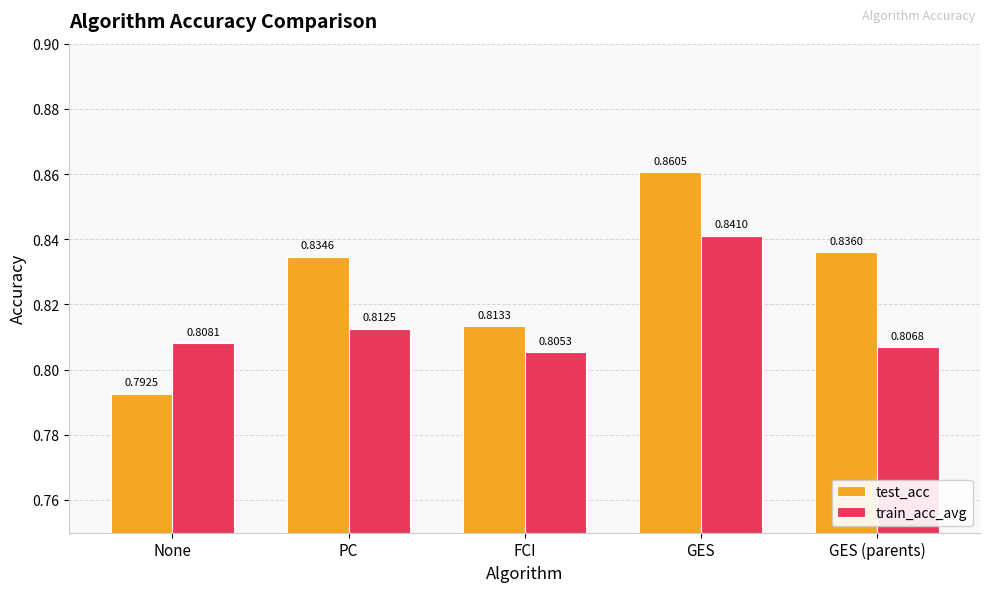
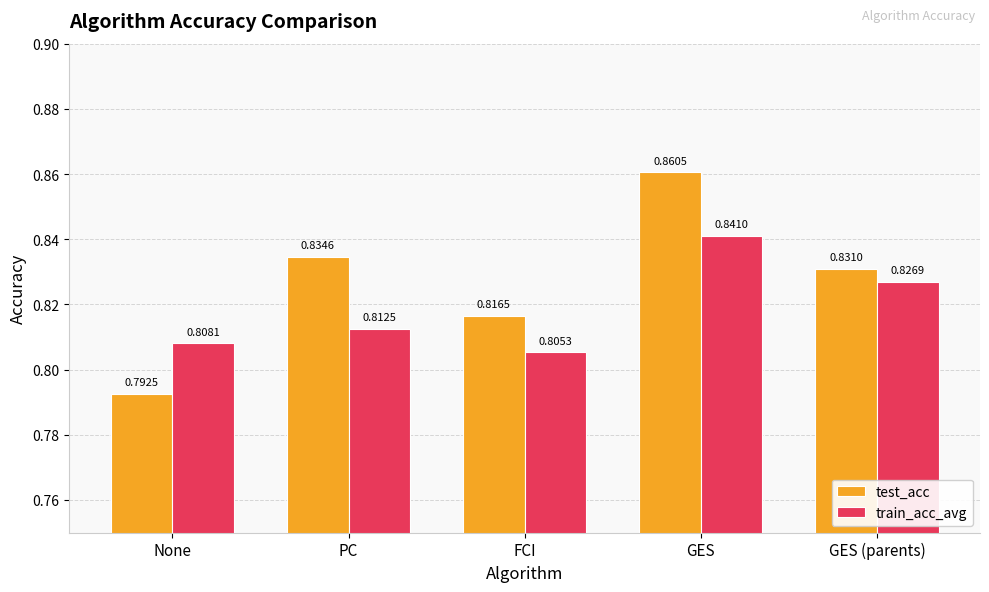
test_acc, FCI: 0.8133 -> 0.8165
test_acc, GES (parents): 0.8360 -> 0.8310
train_acc_avg, GES (parents): 0.8068 -> 0.8269
